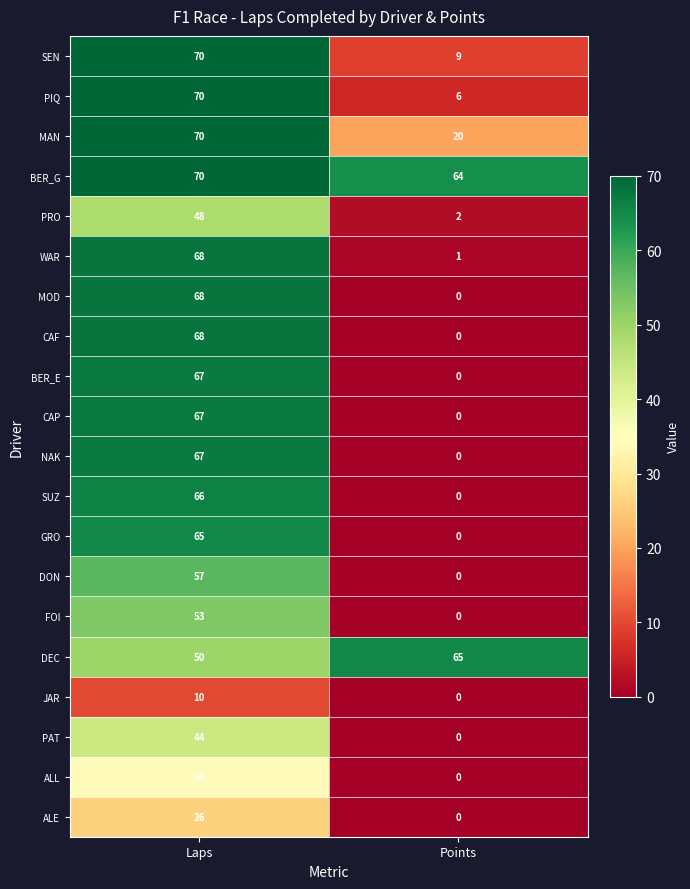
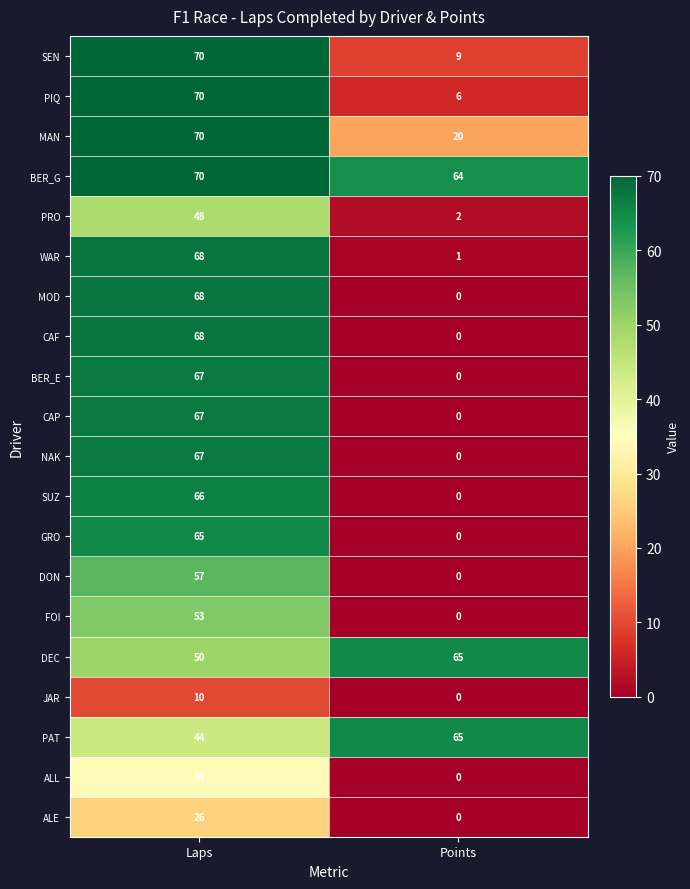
PAT, Points: 0 -> 65
